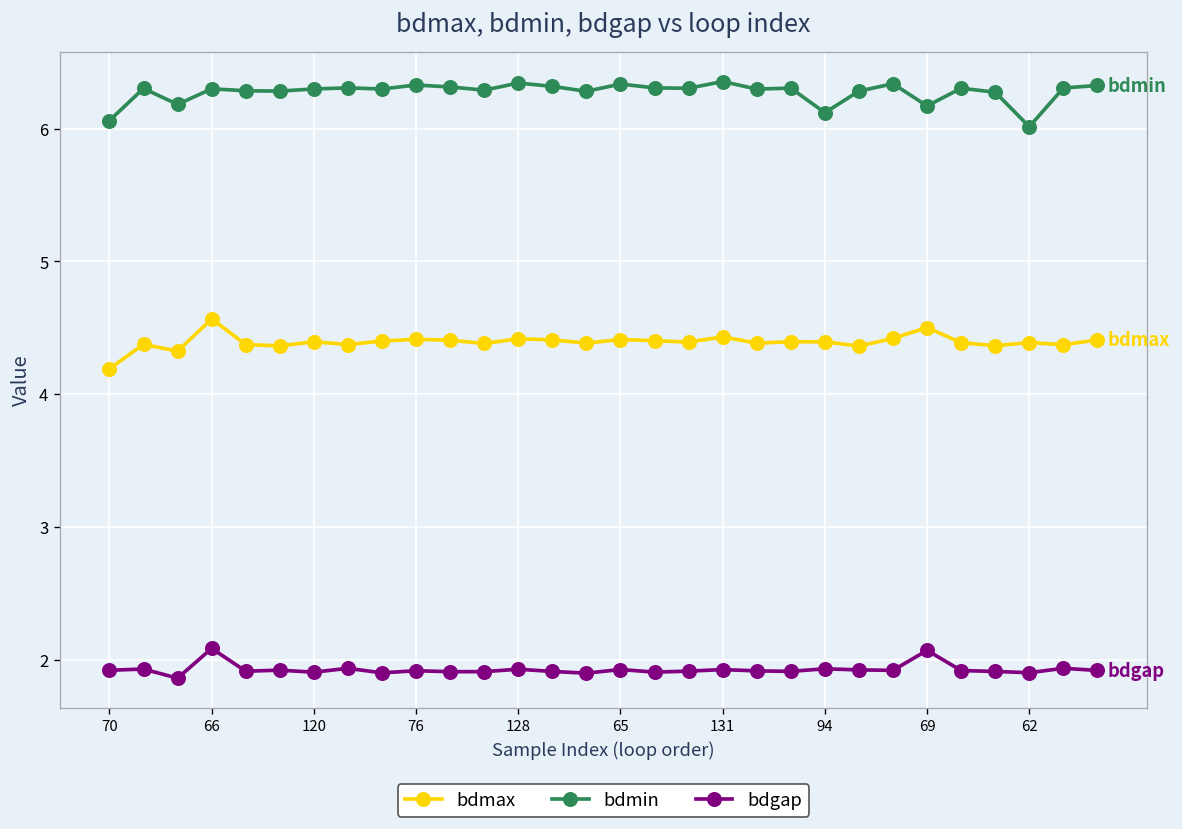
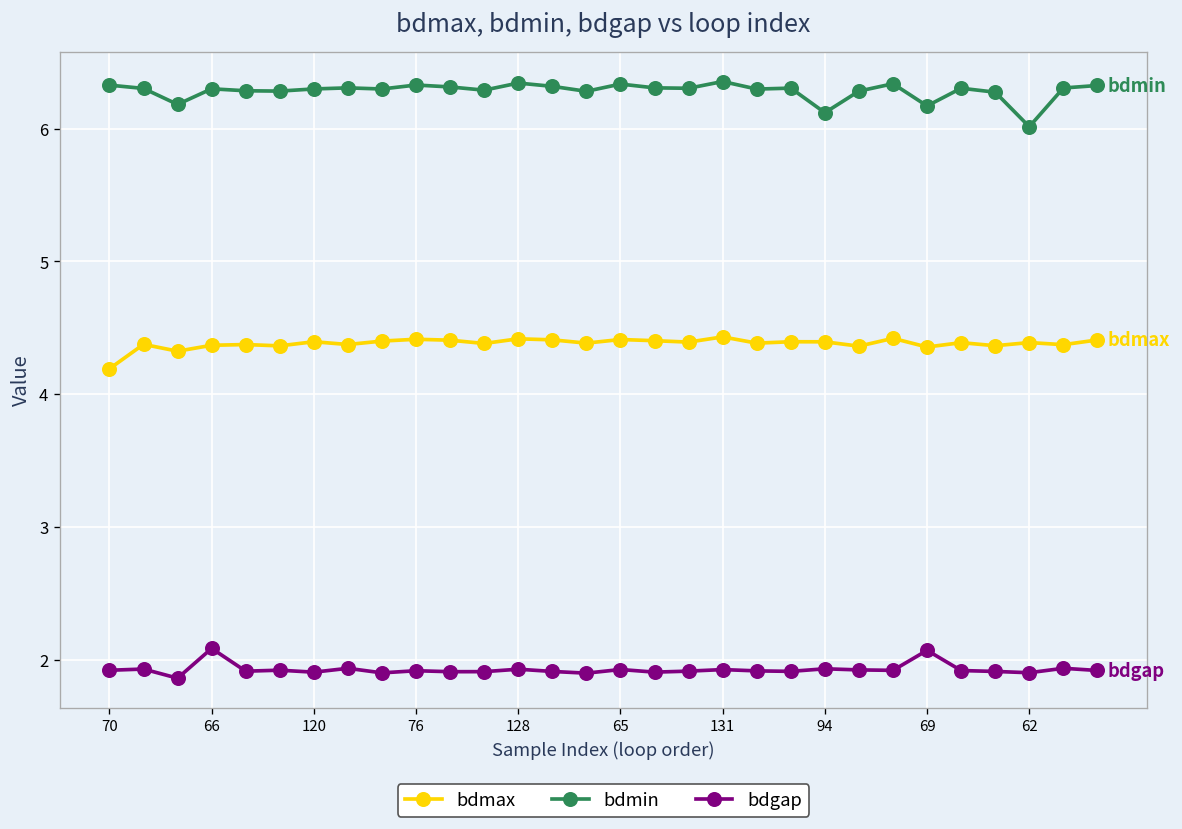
bdmin, 70: 6.06 -> 6.33
bdmax, 66: 4.57 -> 4.37
bdmax, 69: 4.50 -> 4.35
